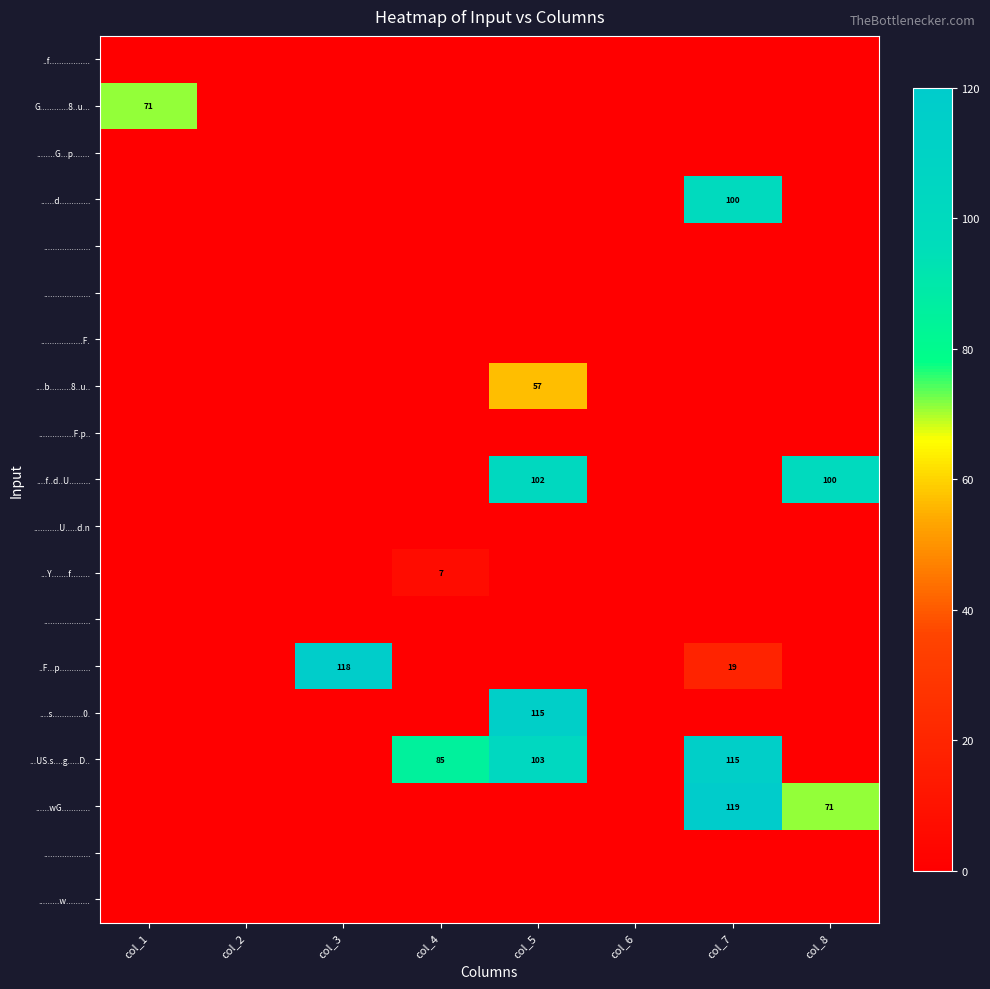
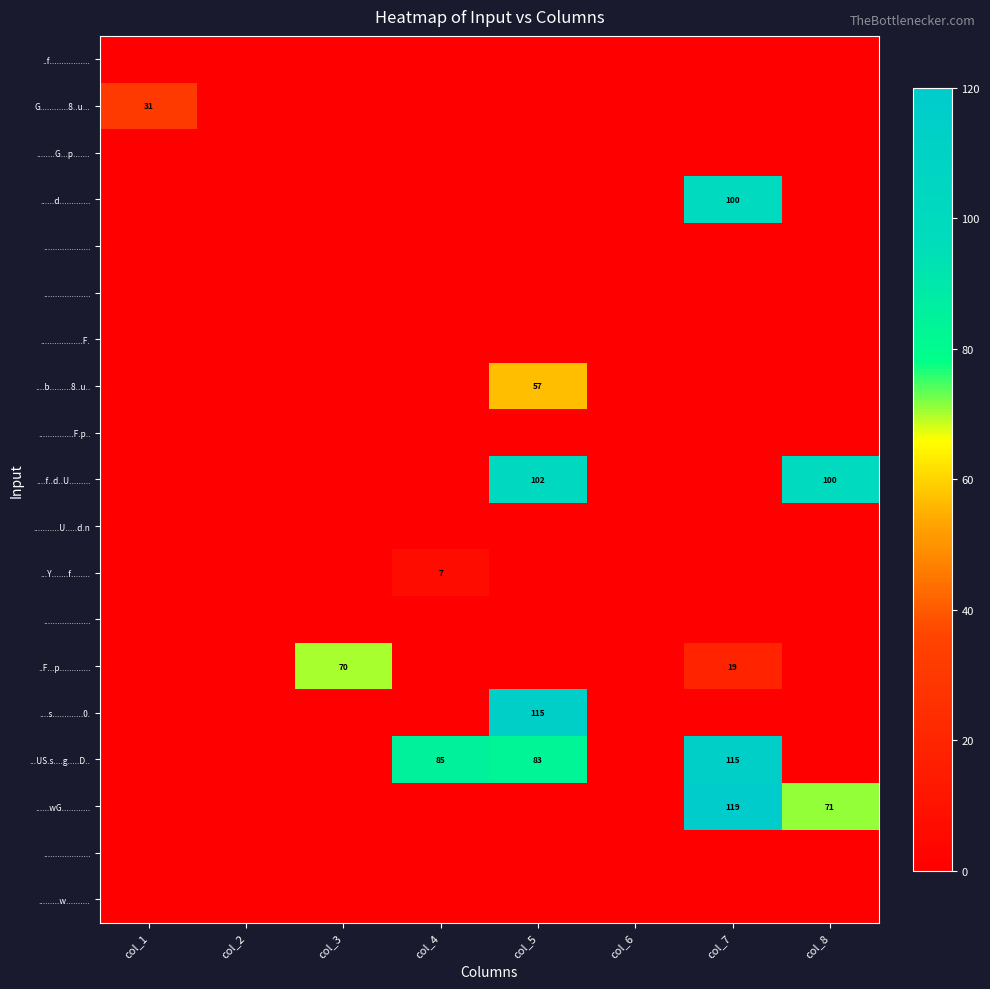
G............8..u..., col_1: 71 -> 31
..F...p............., col_3: 118 -> 70
...US.s....g.....D.., col_5: 103 -> 83
